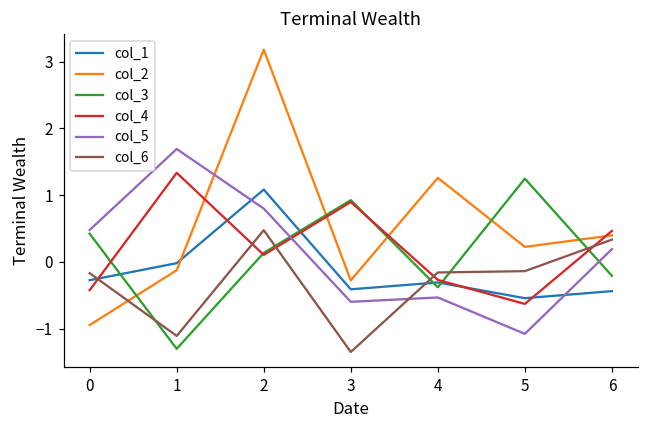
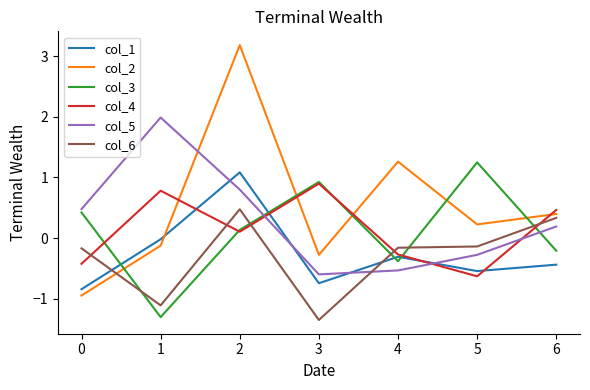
col_1, 0: -0.3 -> -0.8
col_4, 1: 1.3 -> 0.8
col_5, 1: 1.7 -> 2.0
col_1, 3: -0.4 -> -0.7
col_5, 5: -1.1 -> -0.3
